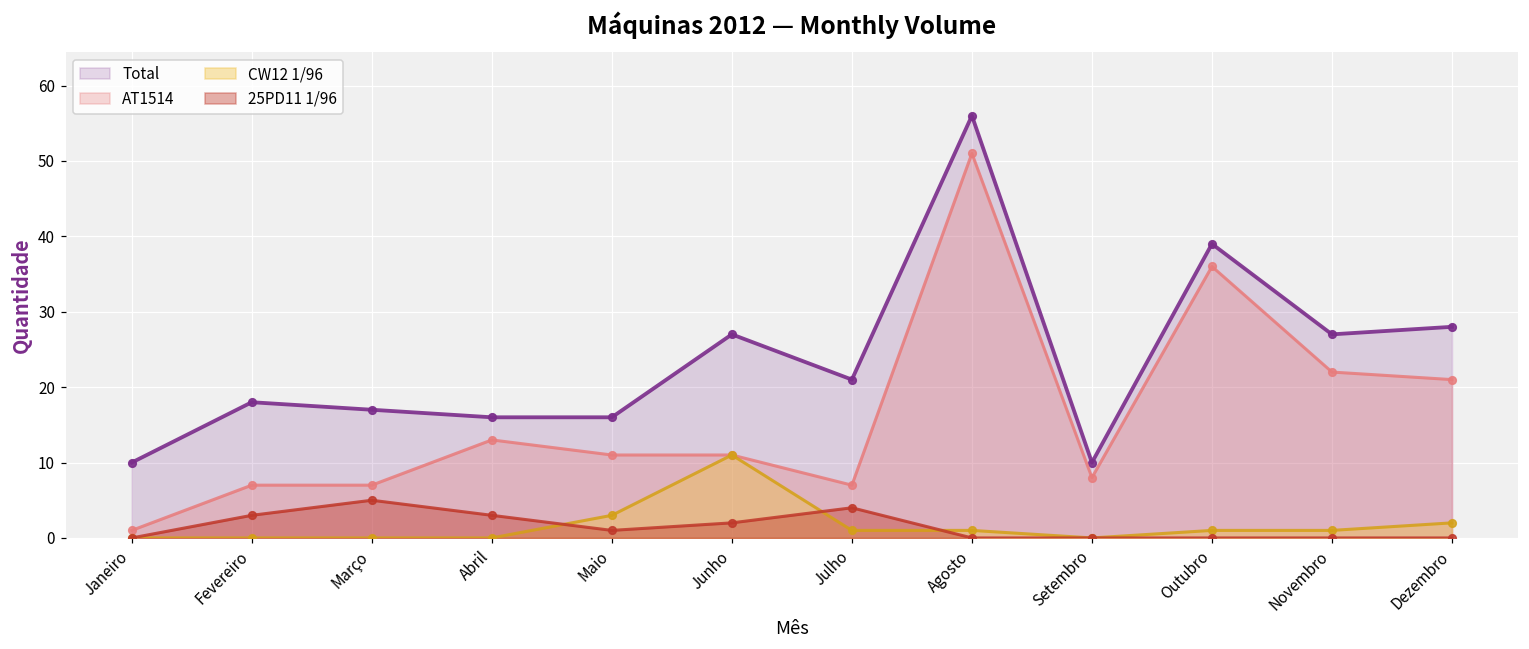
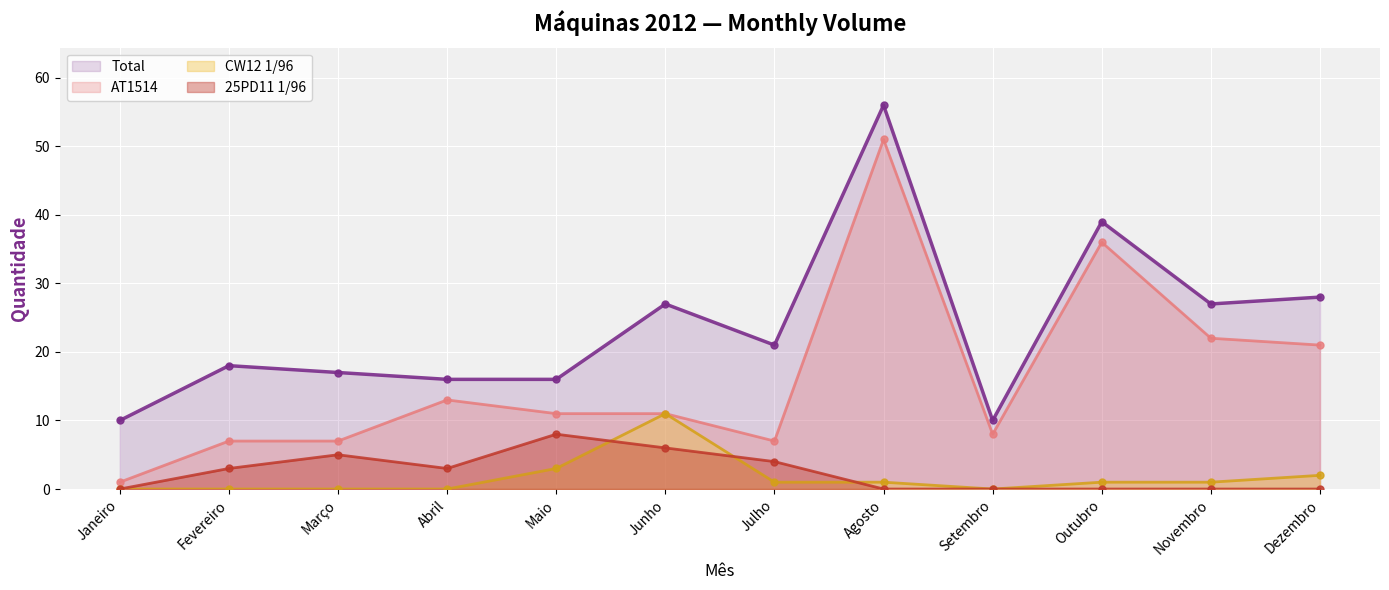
25PD11 1/96, Maio: 1 -> 8
25PD11 1/96, Junho: 2 -> 6
